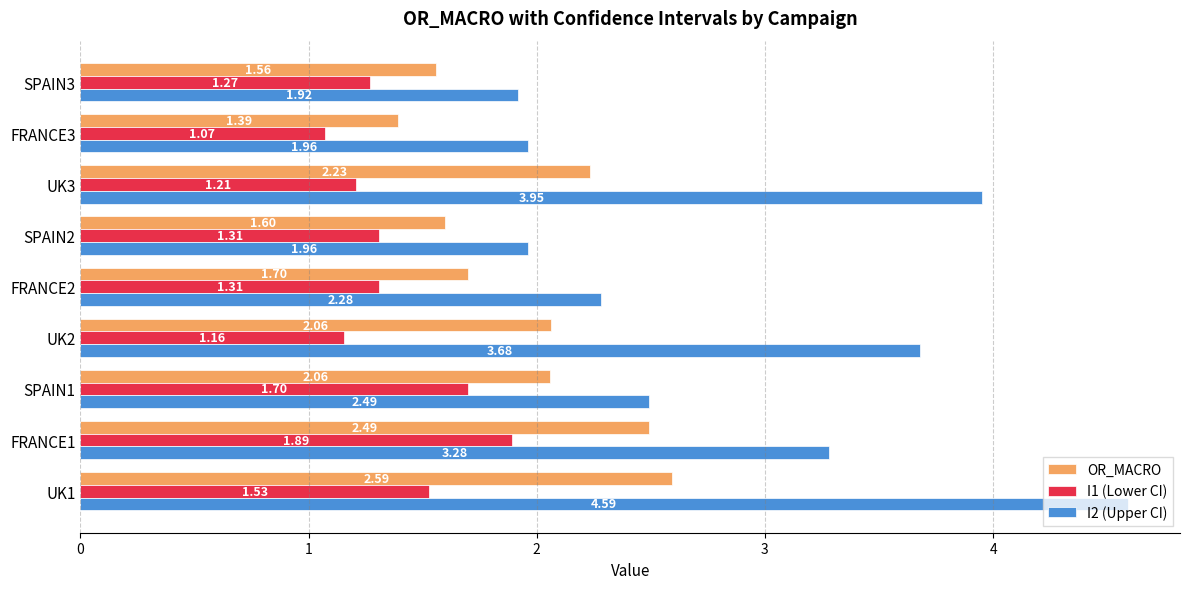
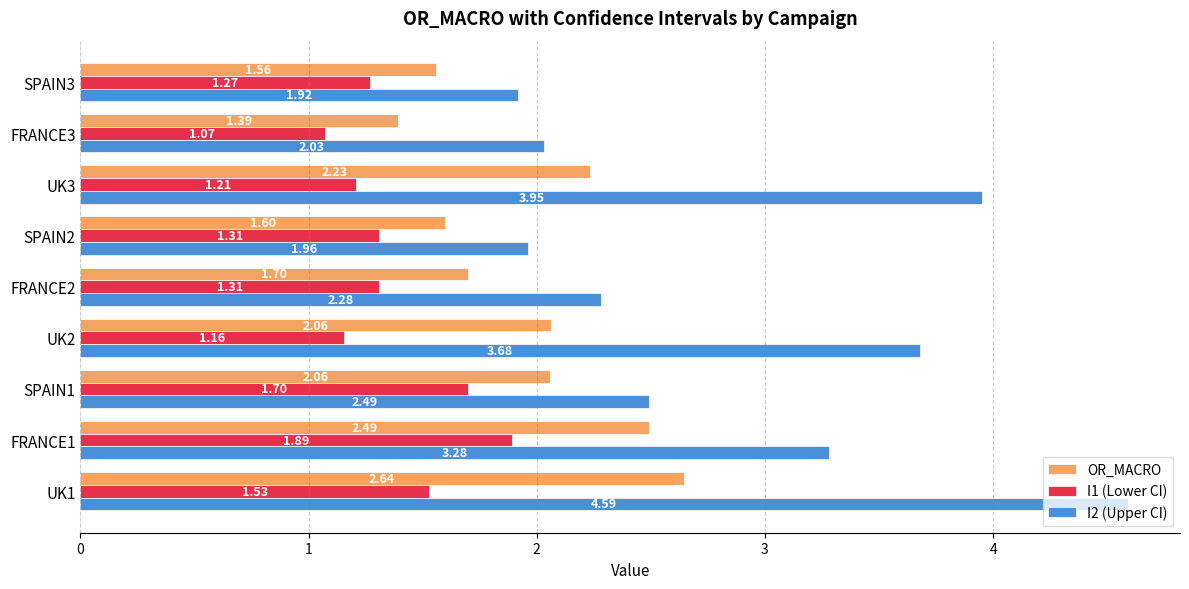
I2 (Upper CI), FRANCE3: 1.96 -> 2.03
OR_MACRO, UK1: 2.59 -> 2.64
